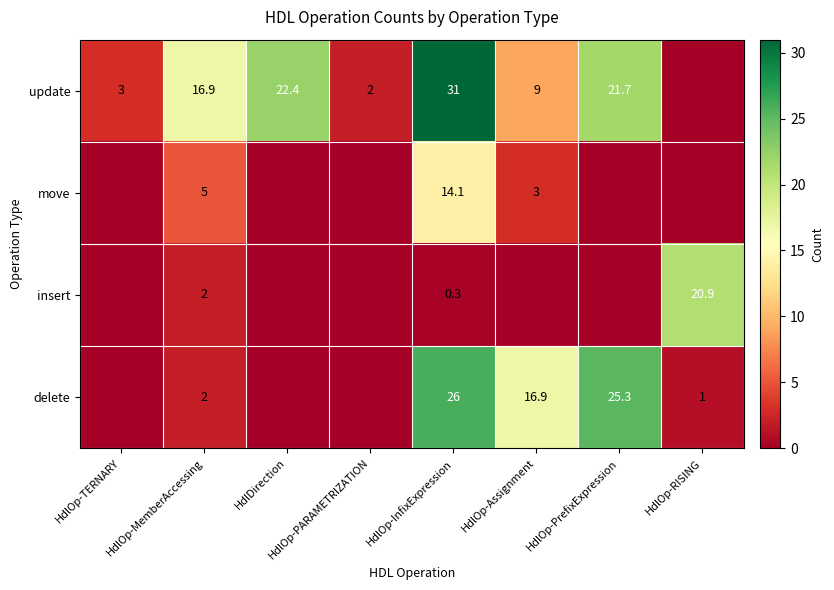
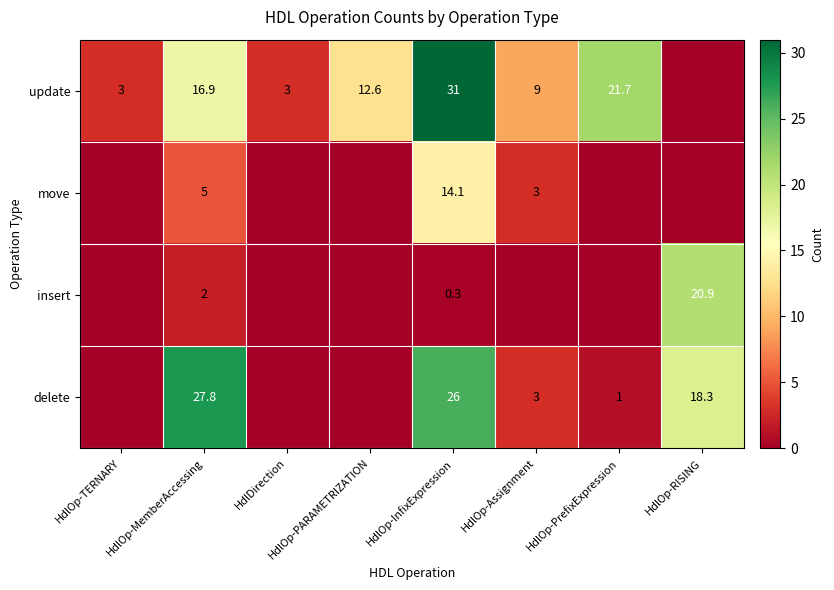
update, HdlDirection: 22.4 -> 3
update, HdlOp-PARAMETRIZATION: 2 -> 12.6
delete, HdlOp-MemberAccessing: 2 -> 27.8
delete, HdlOp-Assignment: 16.9 -> 3
delete, HdlOp-PrefixExpression: 25.3 -> 1
delete, HdlOp-RISING: 1 -> 18.3
